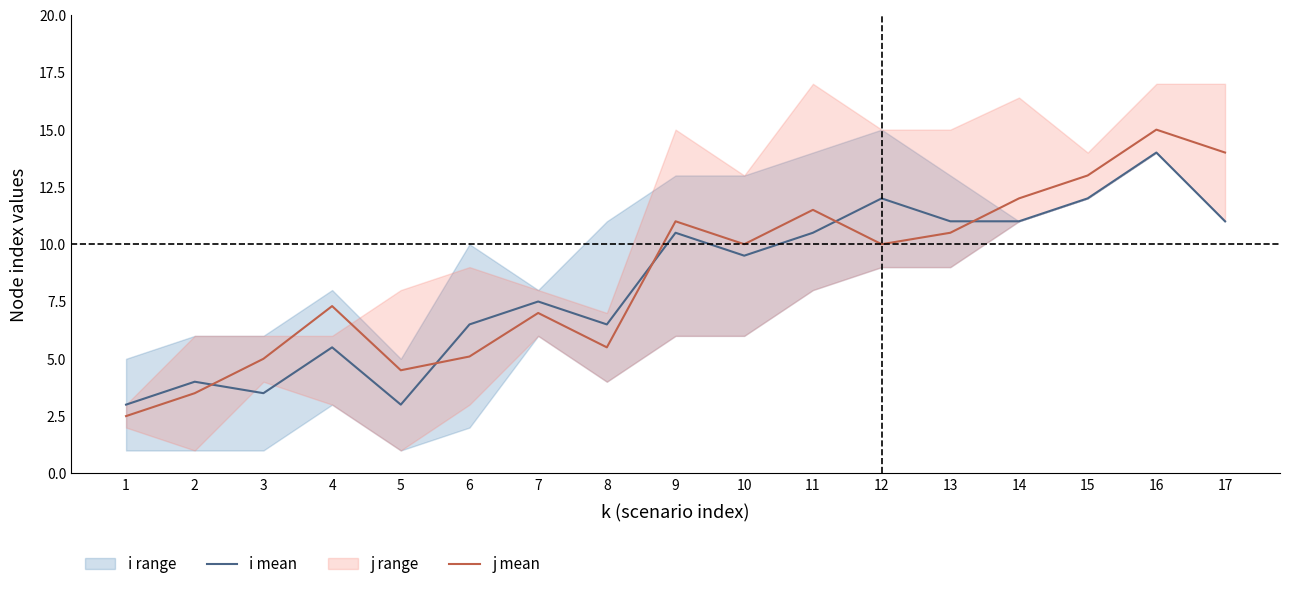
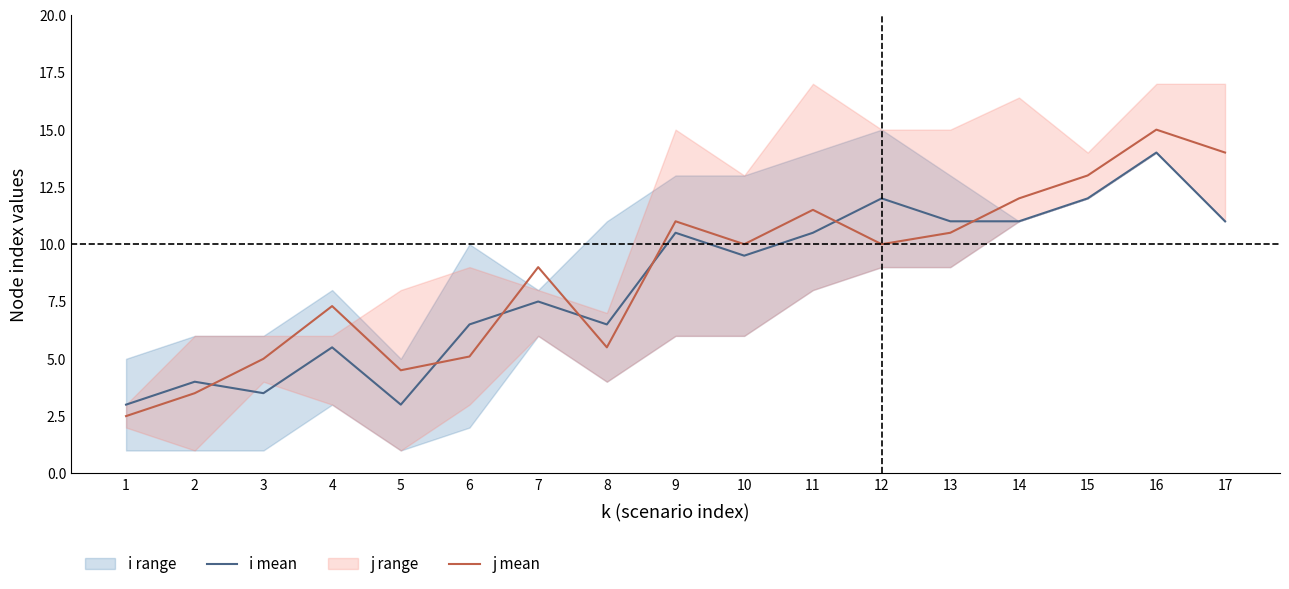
j mean, 7: 7 -> 9
